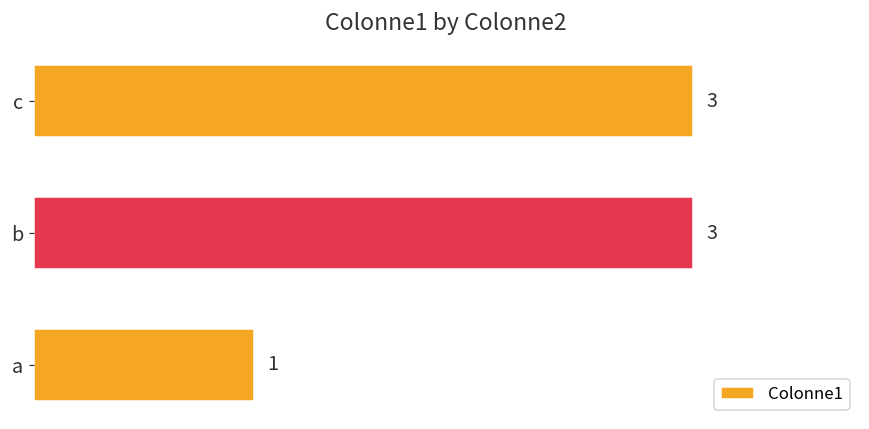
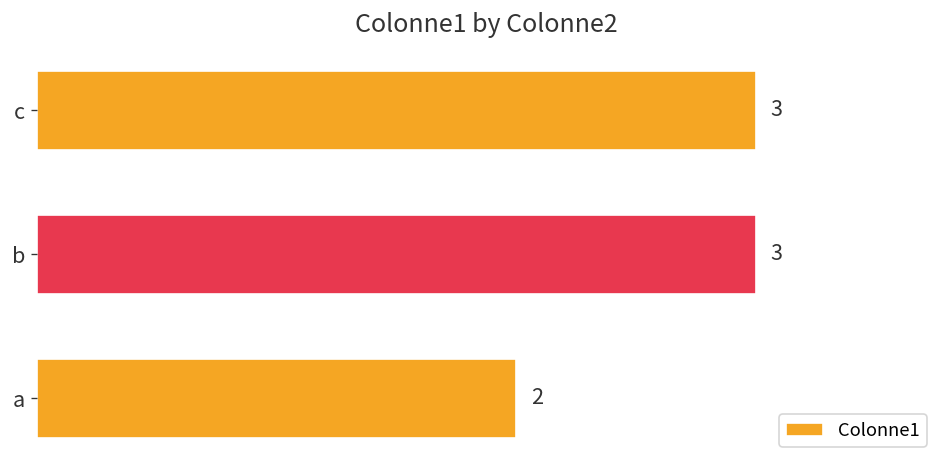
a: 1 -> 2
